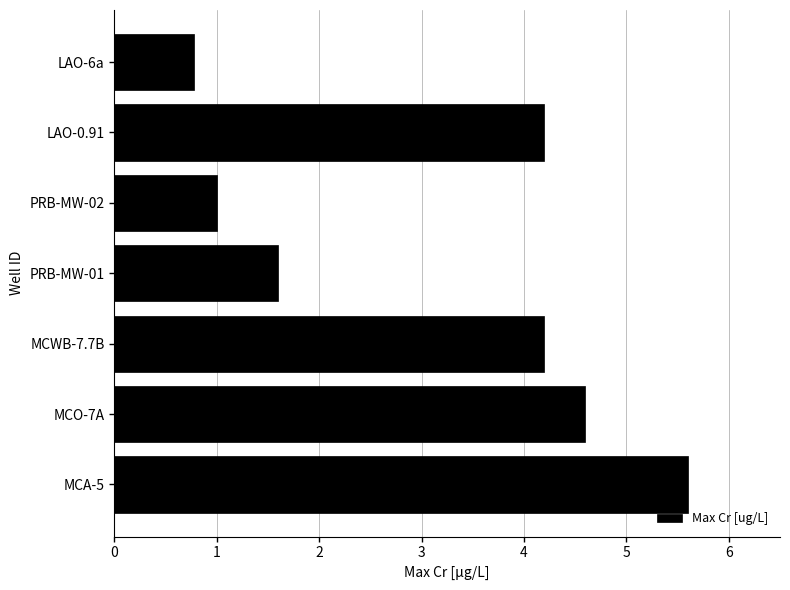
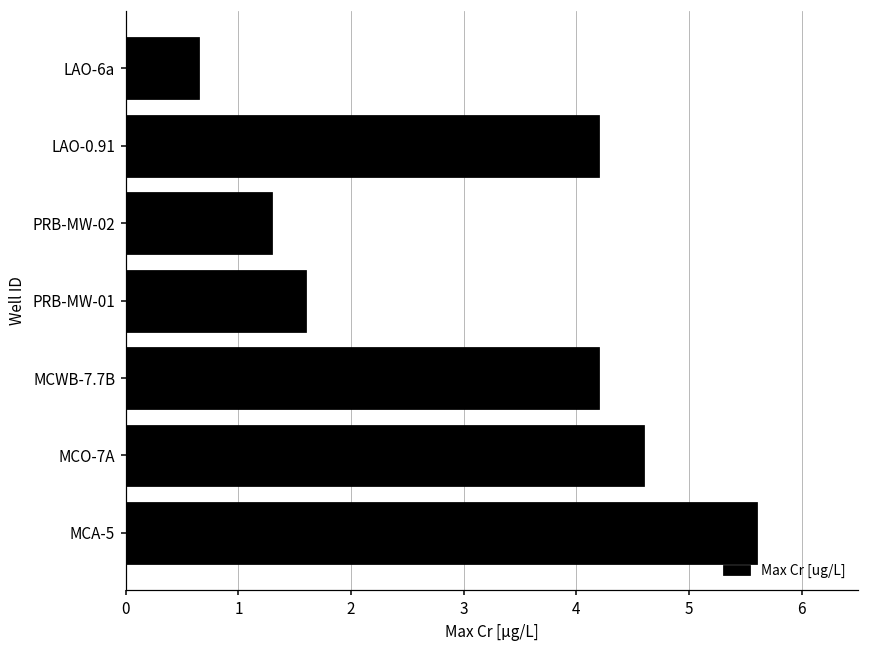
LAO-6a: 0.78 -> 0.65
PRB-MW-02: 1.0 -> 1.3
